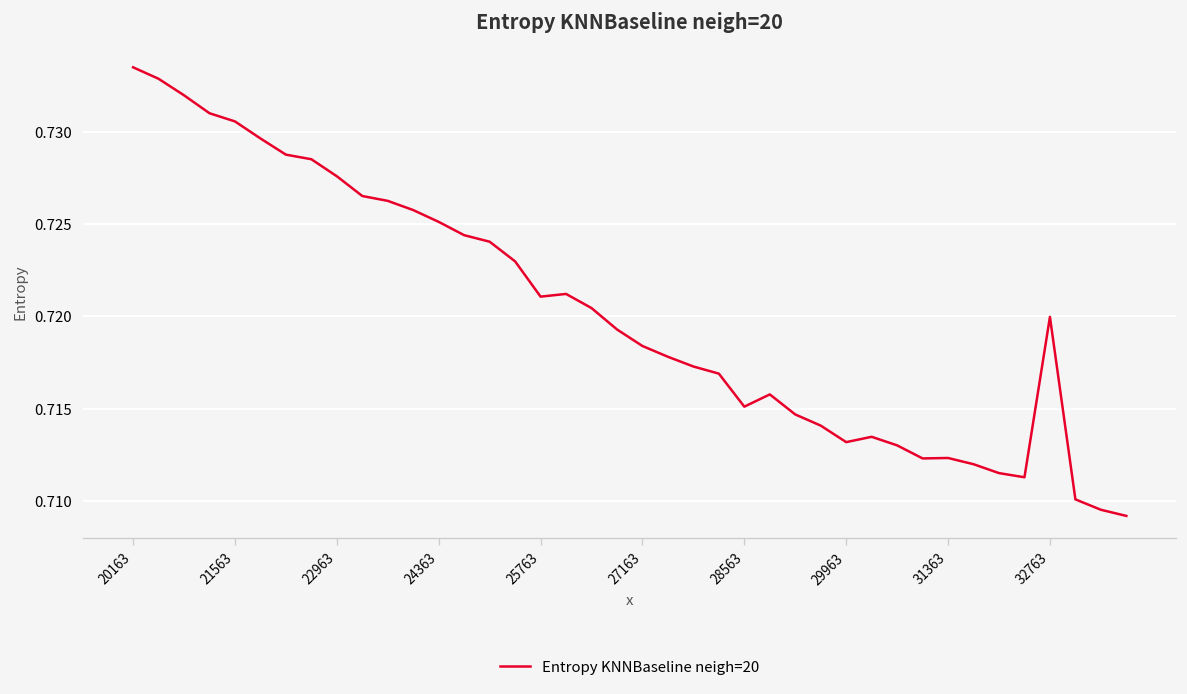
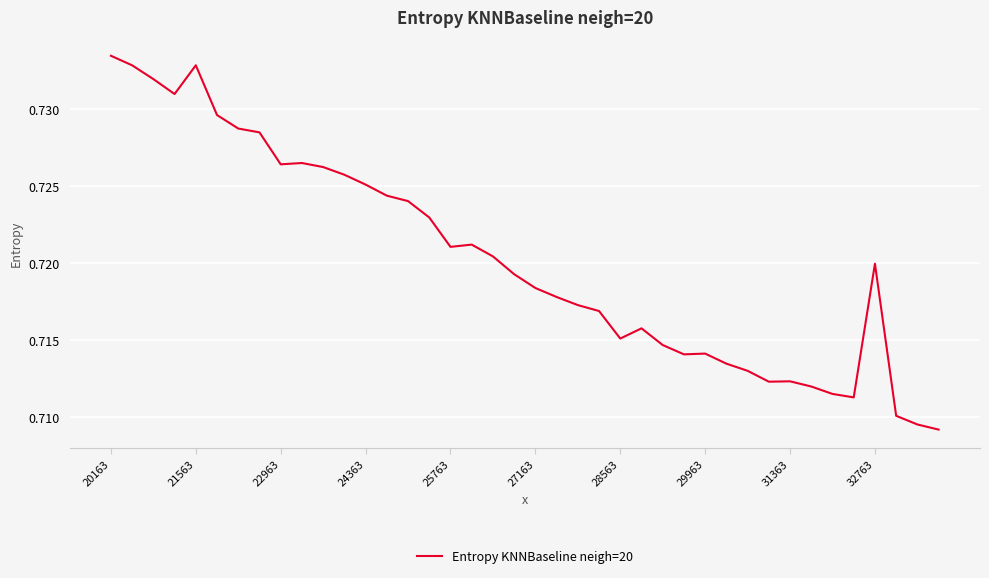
21563: 0.7305 -> 0.7329
22963: 0.7276 -> 0.7264
29963: 0.7132 -> 0.7141
